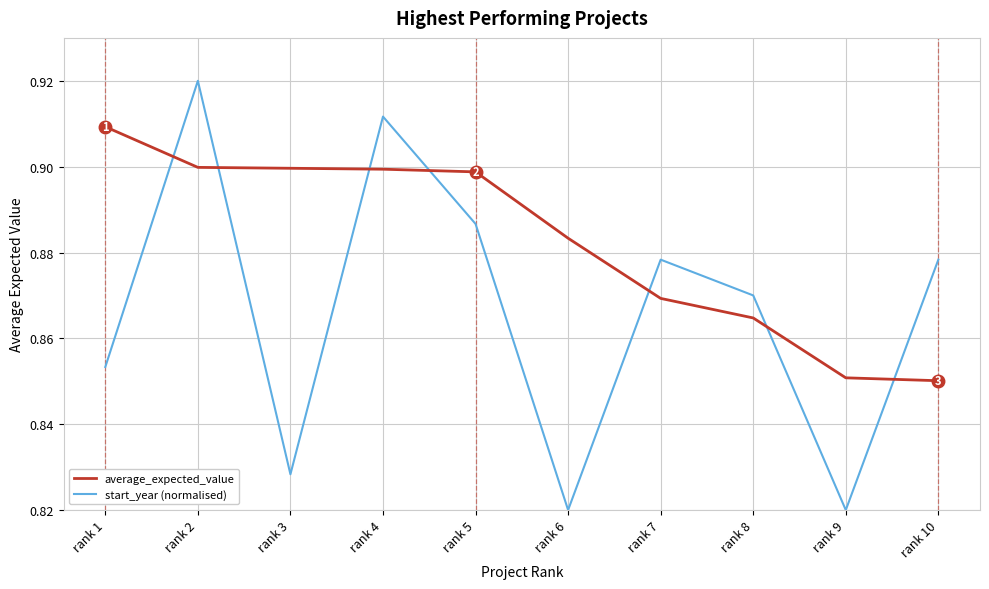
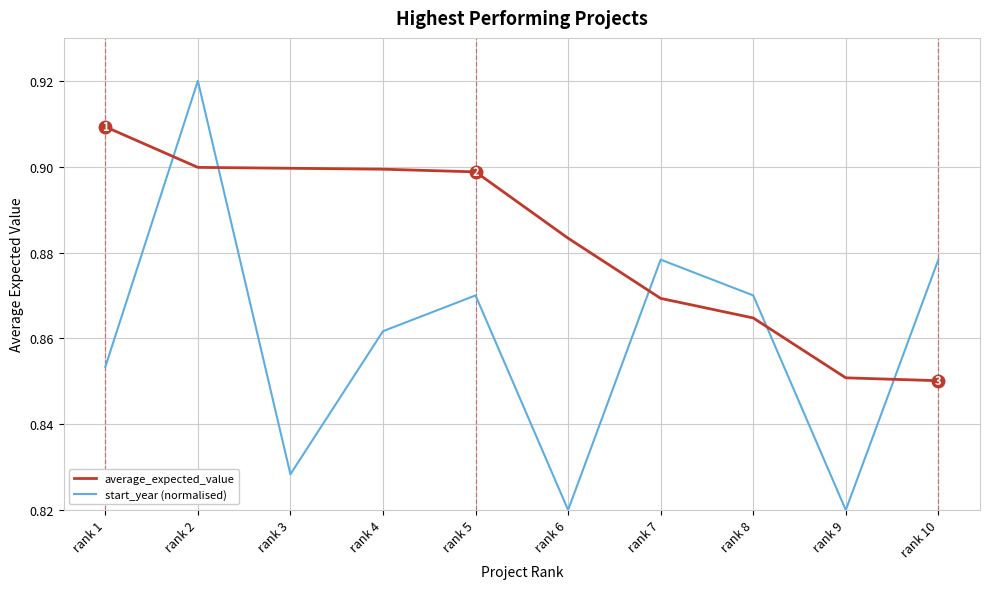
start_year (normalised), rank 4: 0.912 -> 0.862
start_year (normalised), rank 5: 0.887 -> 0.870
